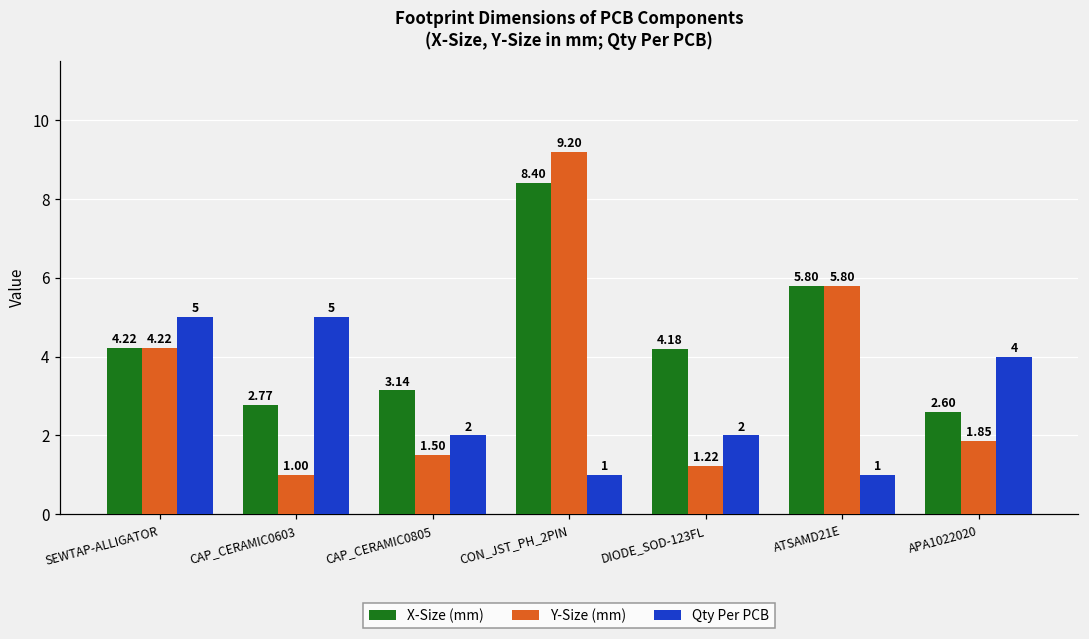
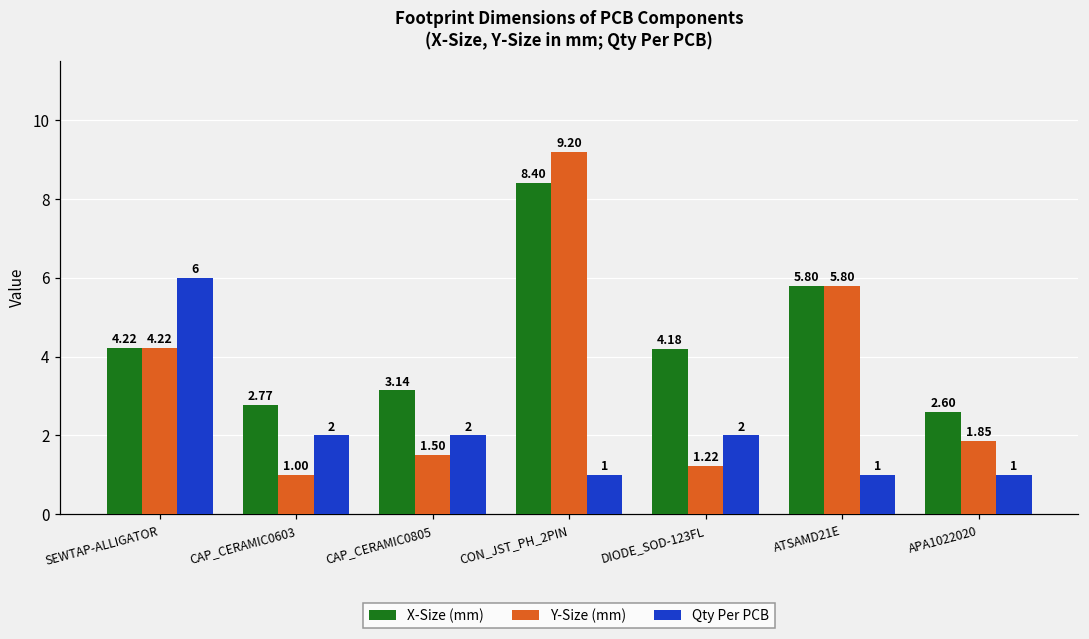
Qty Per PCB, SEWTAP-ALLIGATOR: 5 -> 6
Qty Per PCB, CAP_CERAMIC0603: 5 -> 2
Qty Per PCB, APA1022020: 4 -> 1
